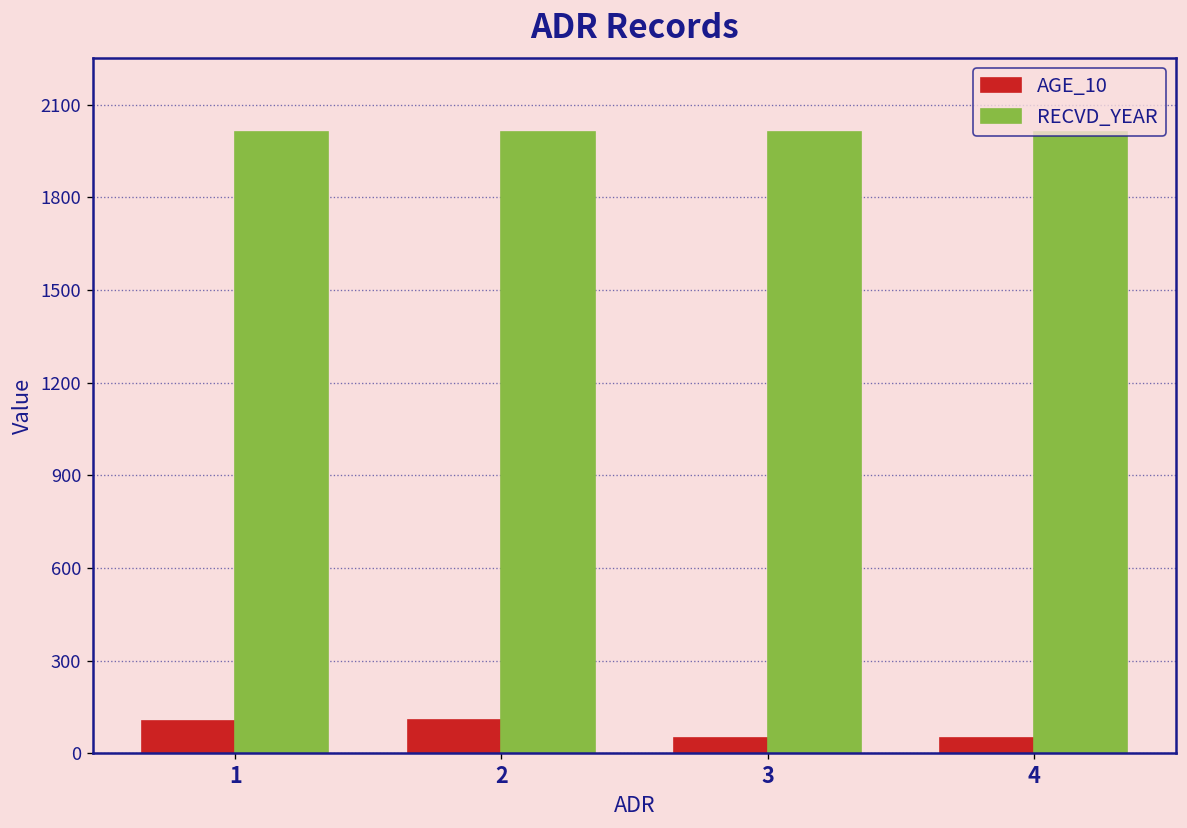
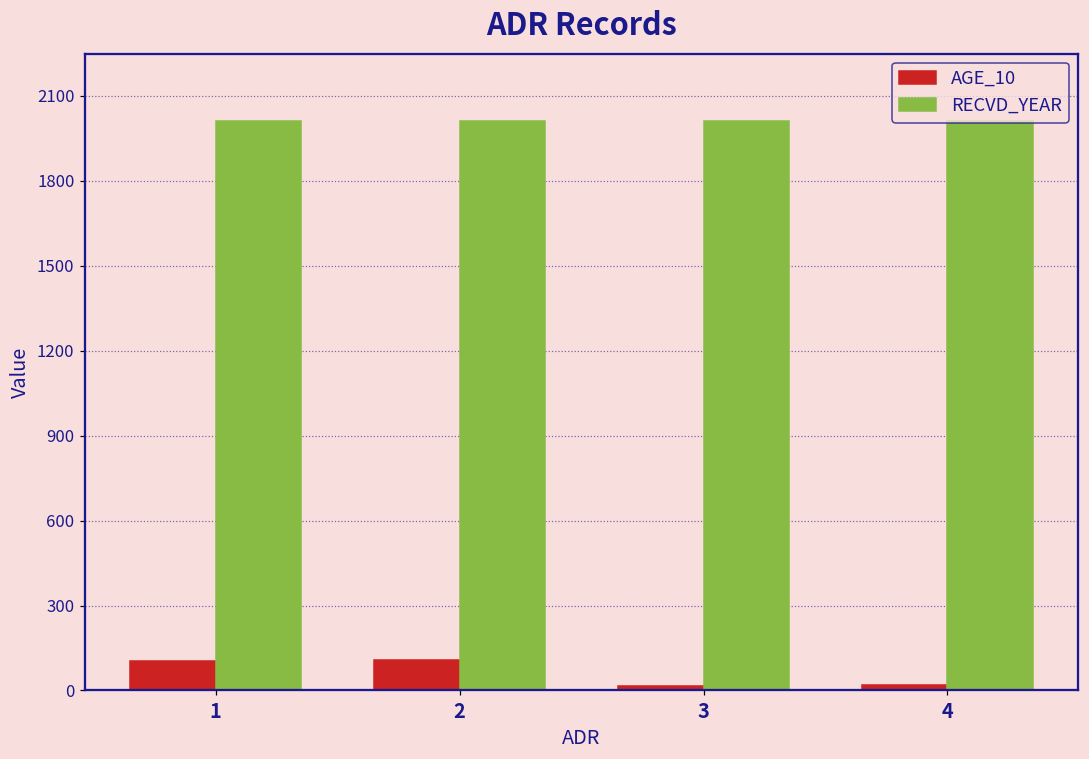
AGE_10, 3: 50 -> 20
AGE_10, 4: 50 -> 20
